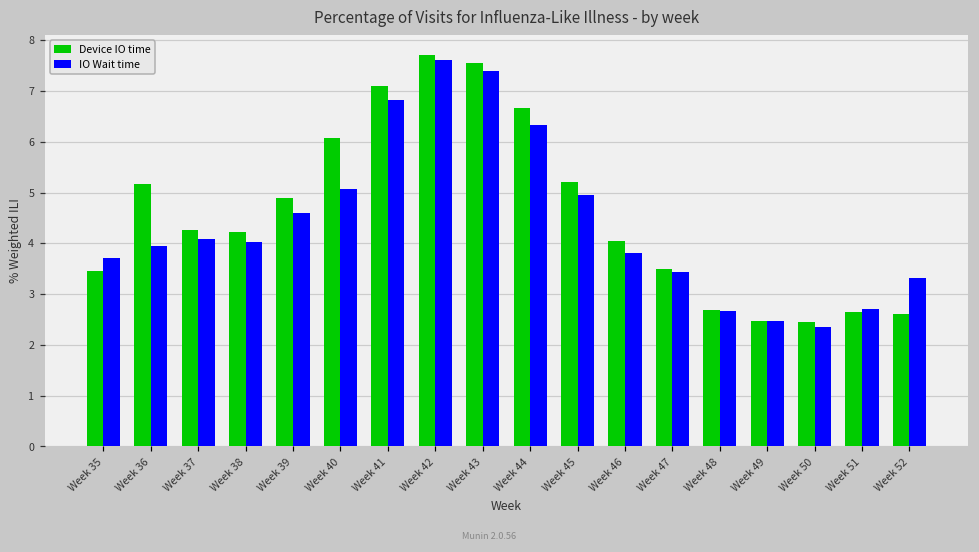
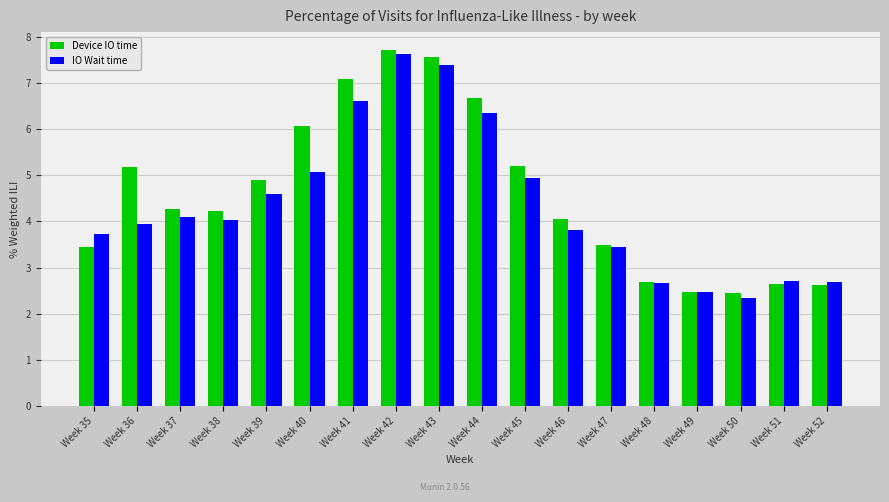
IO Wait time, Week 41: 6.8 -> 6.6
IO Wait time, Week 52: 3.3 -> 2.7
